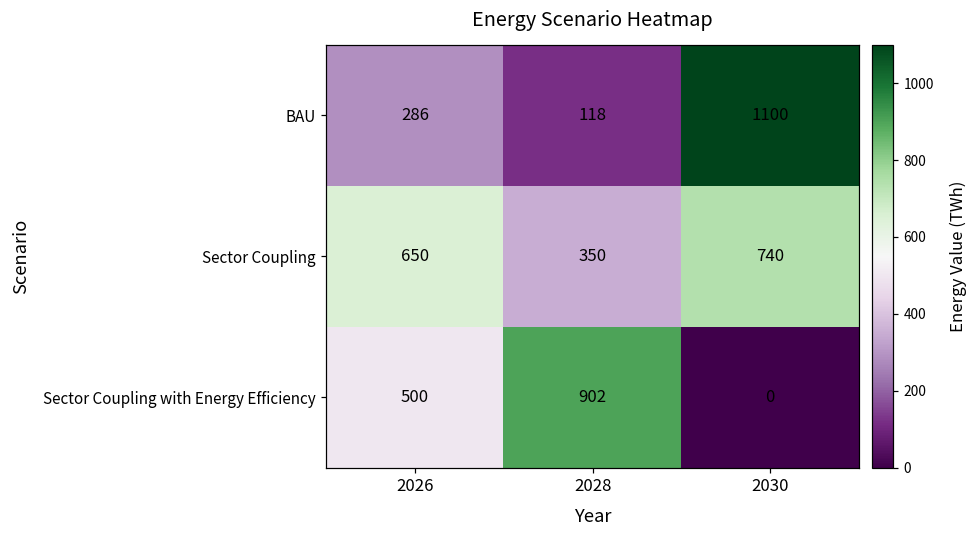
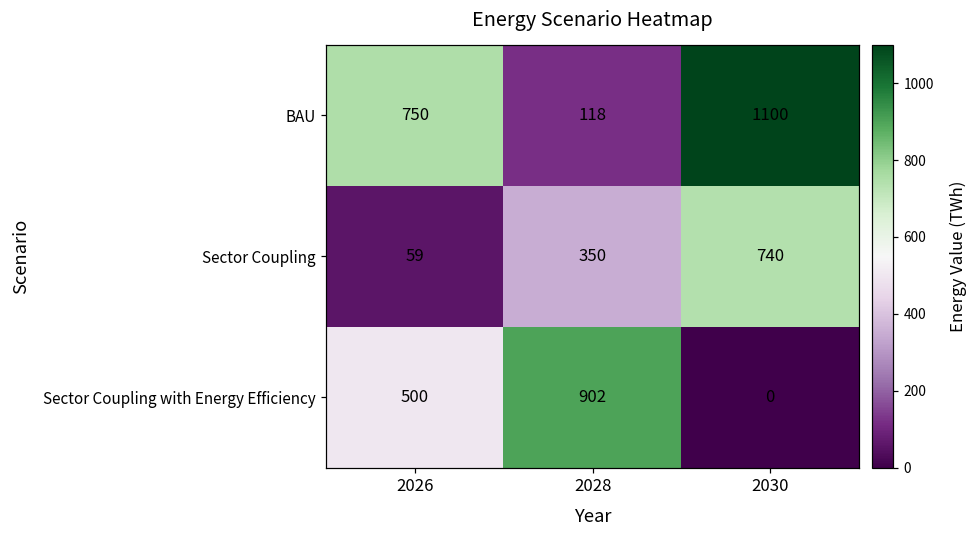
BAU, 2026: 286 -> 750
Sector Coupling, 2026: 650 -> 59
